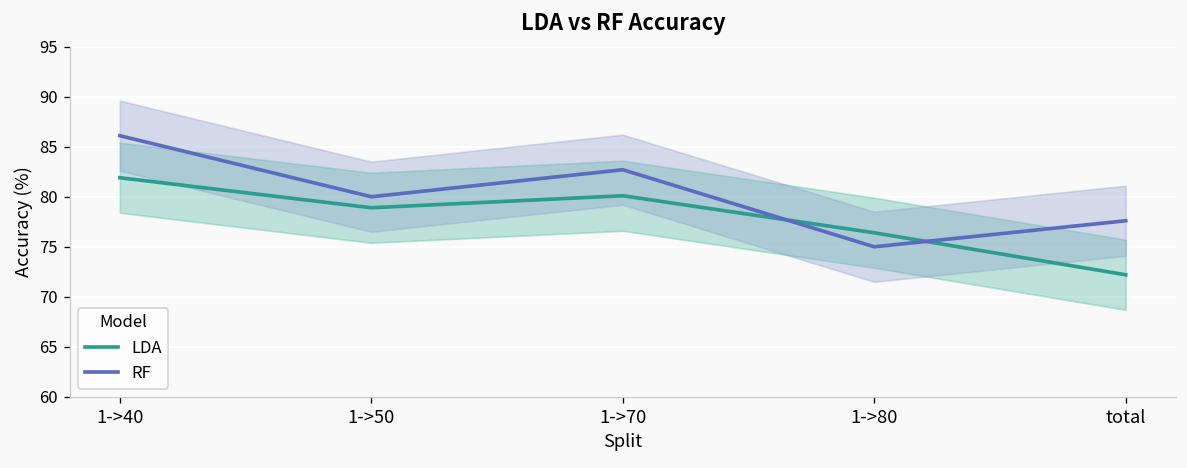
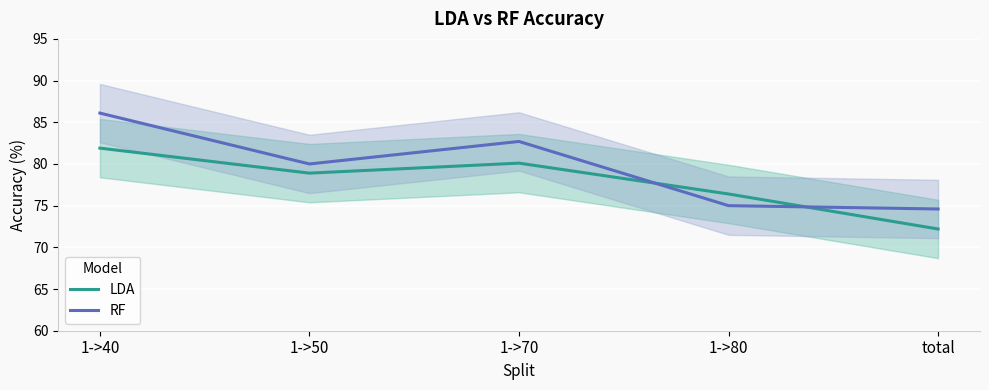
RF, total: 78 -> 75
